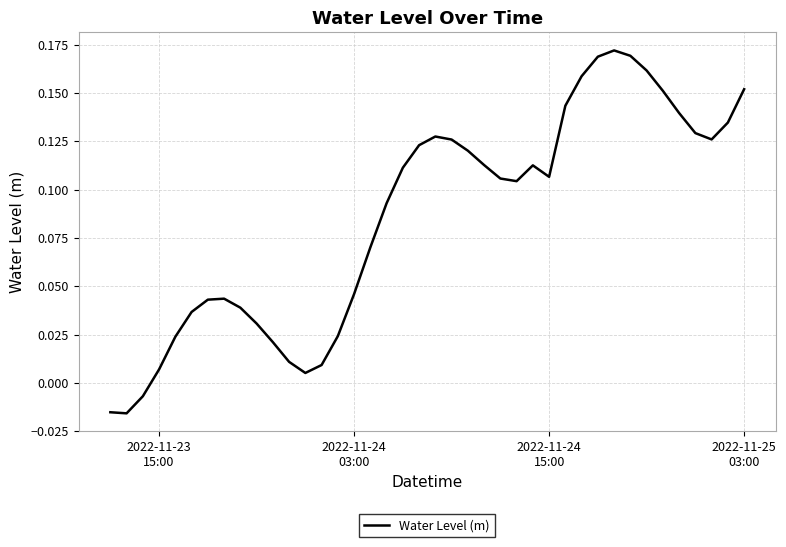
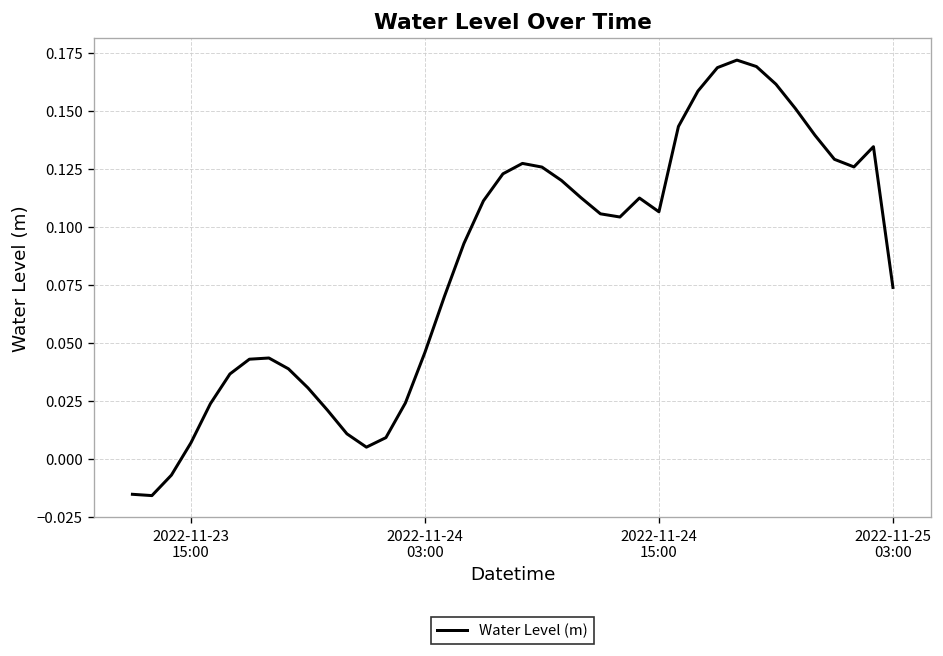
2022-11-25 03:00: 0.152 -> 0.074
